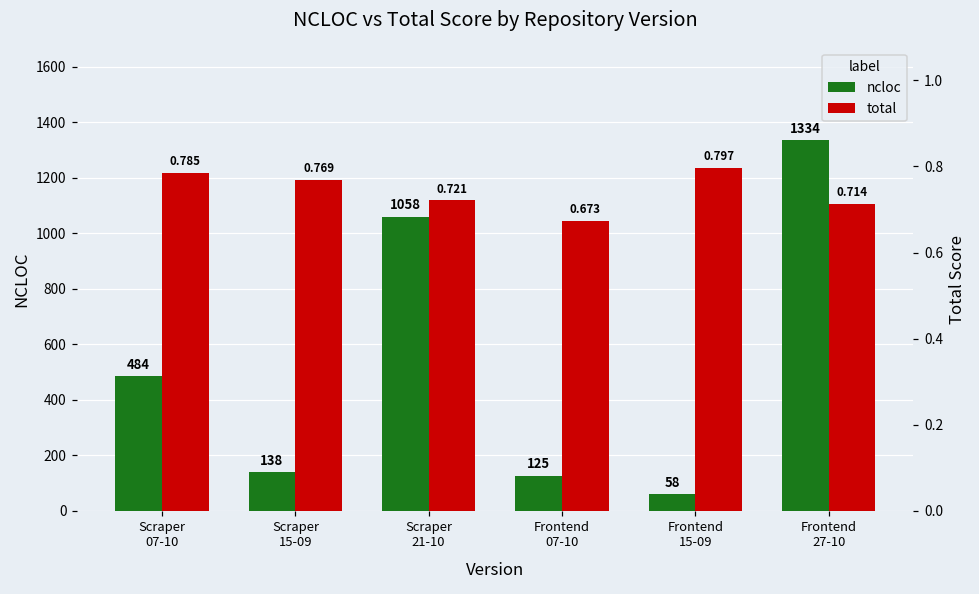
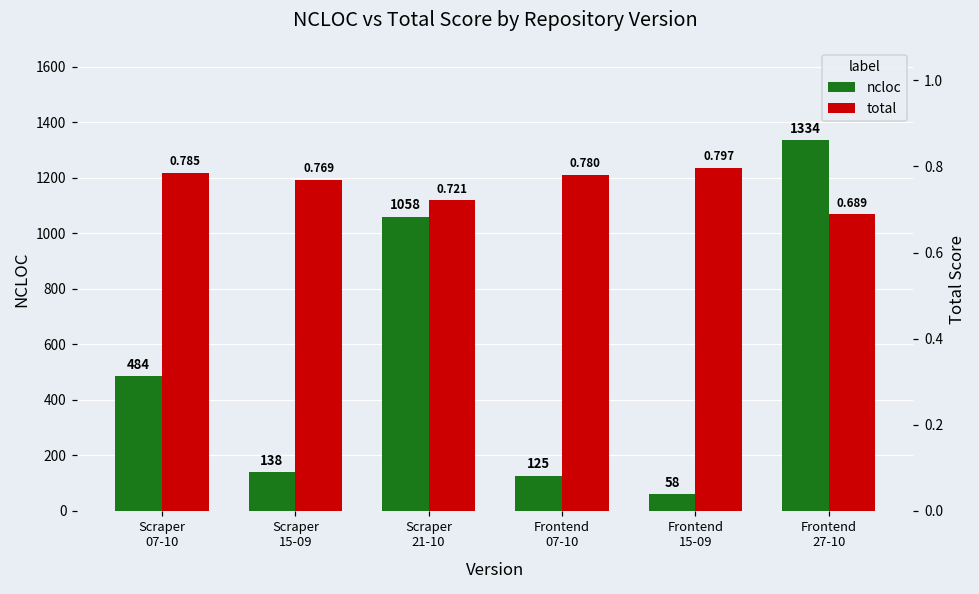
total, Frontend 07-10: 0.673 -> 0.780
total, Frontend 27-10: 0.714 -> 0.689
